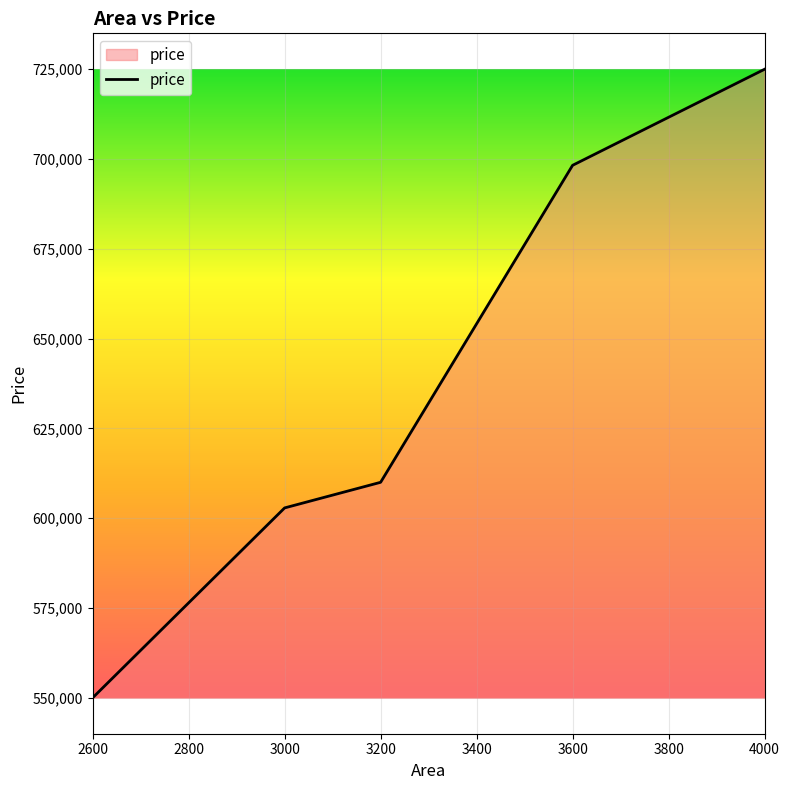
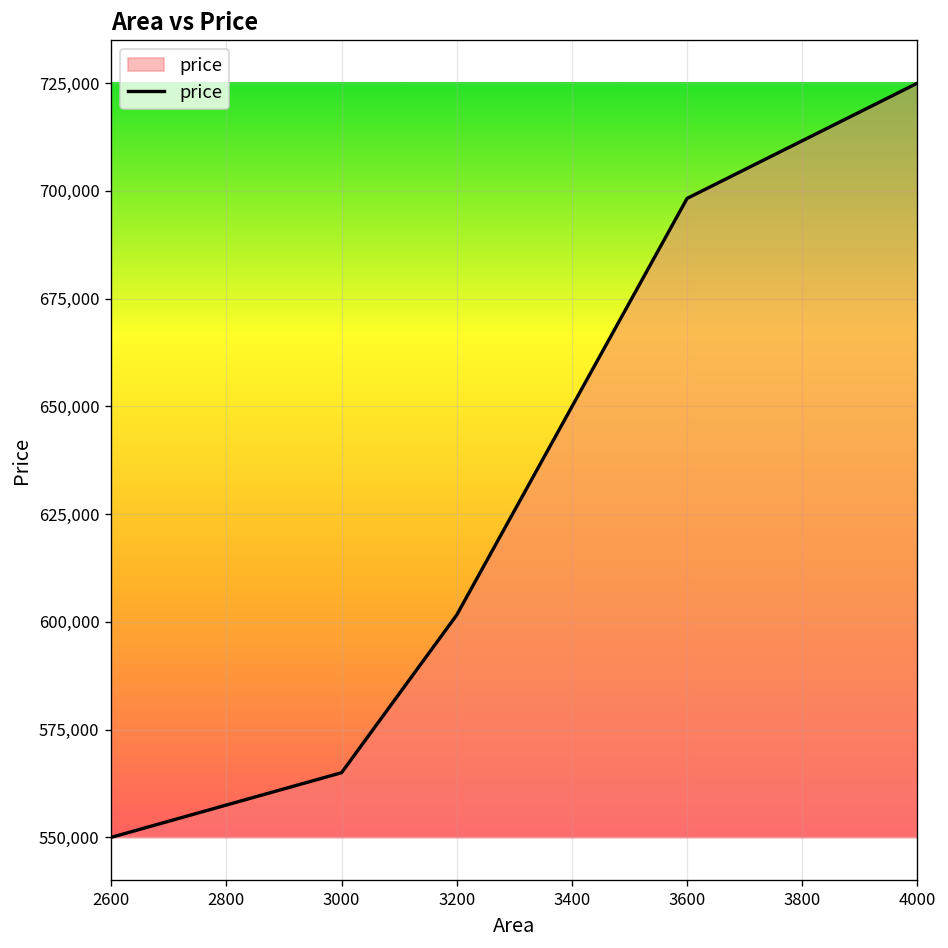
3000: 603,000 -> 565,000
3200: 610,000 -> 602,000
